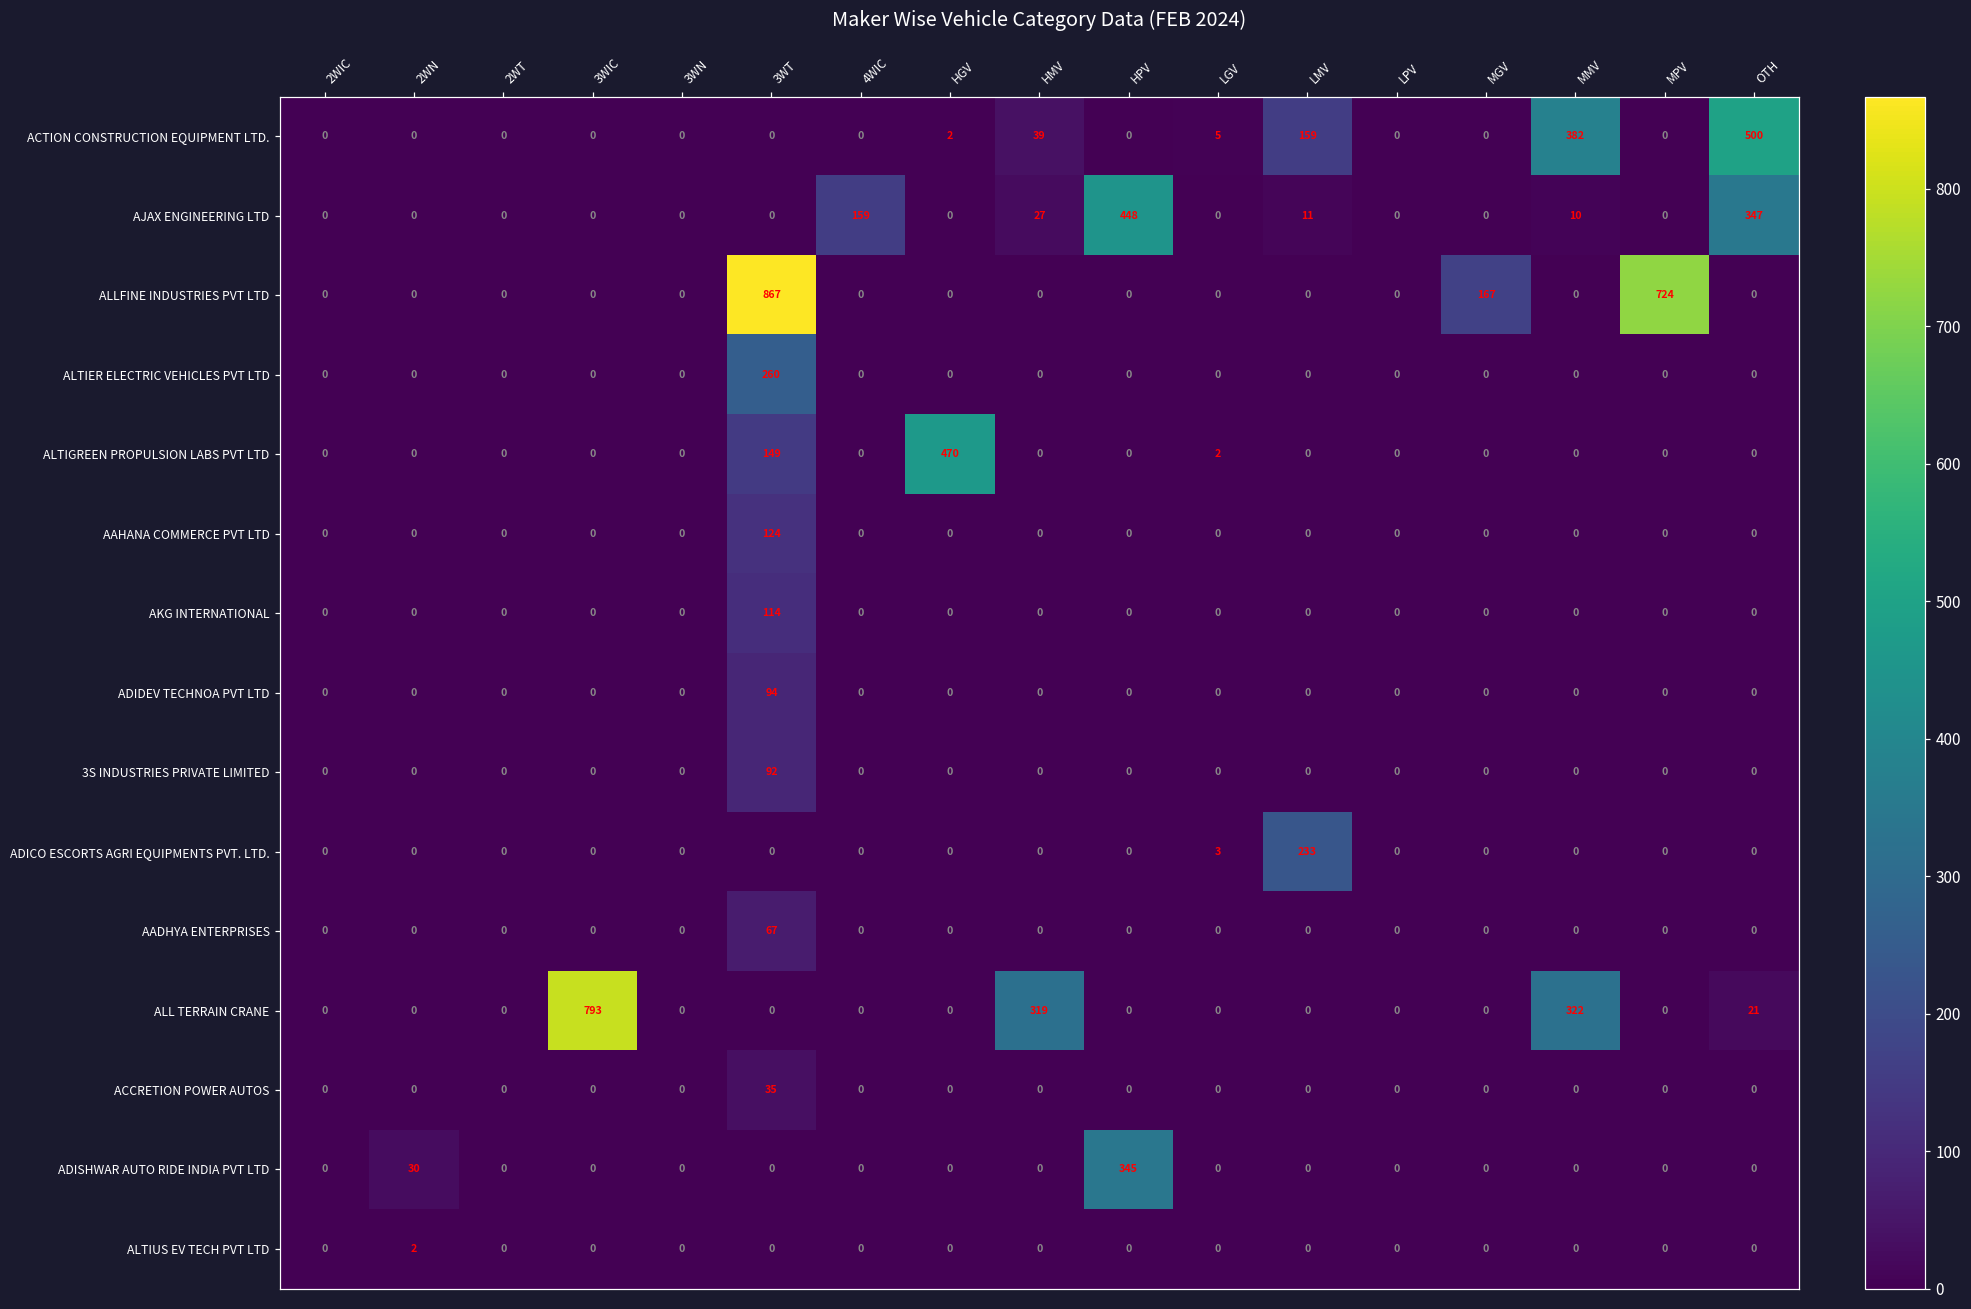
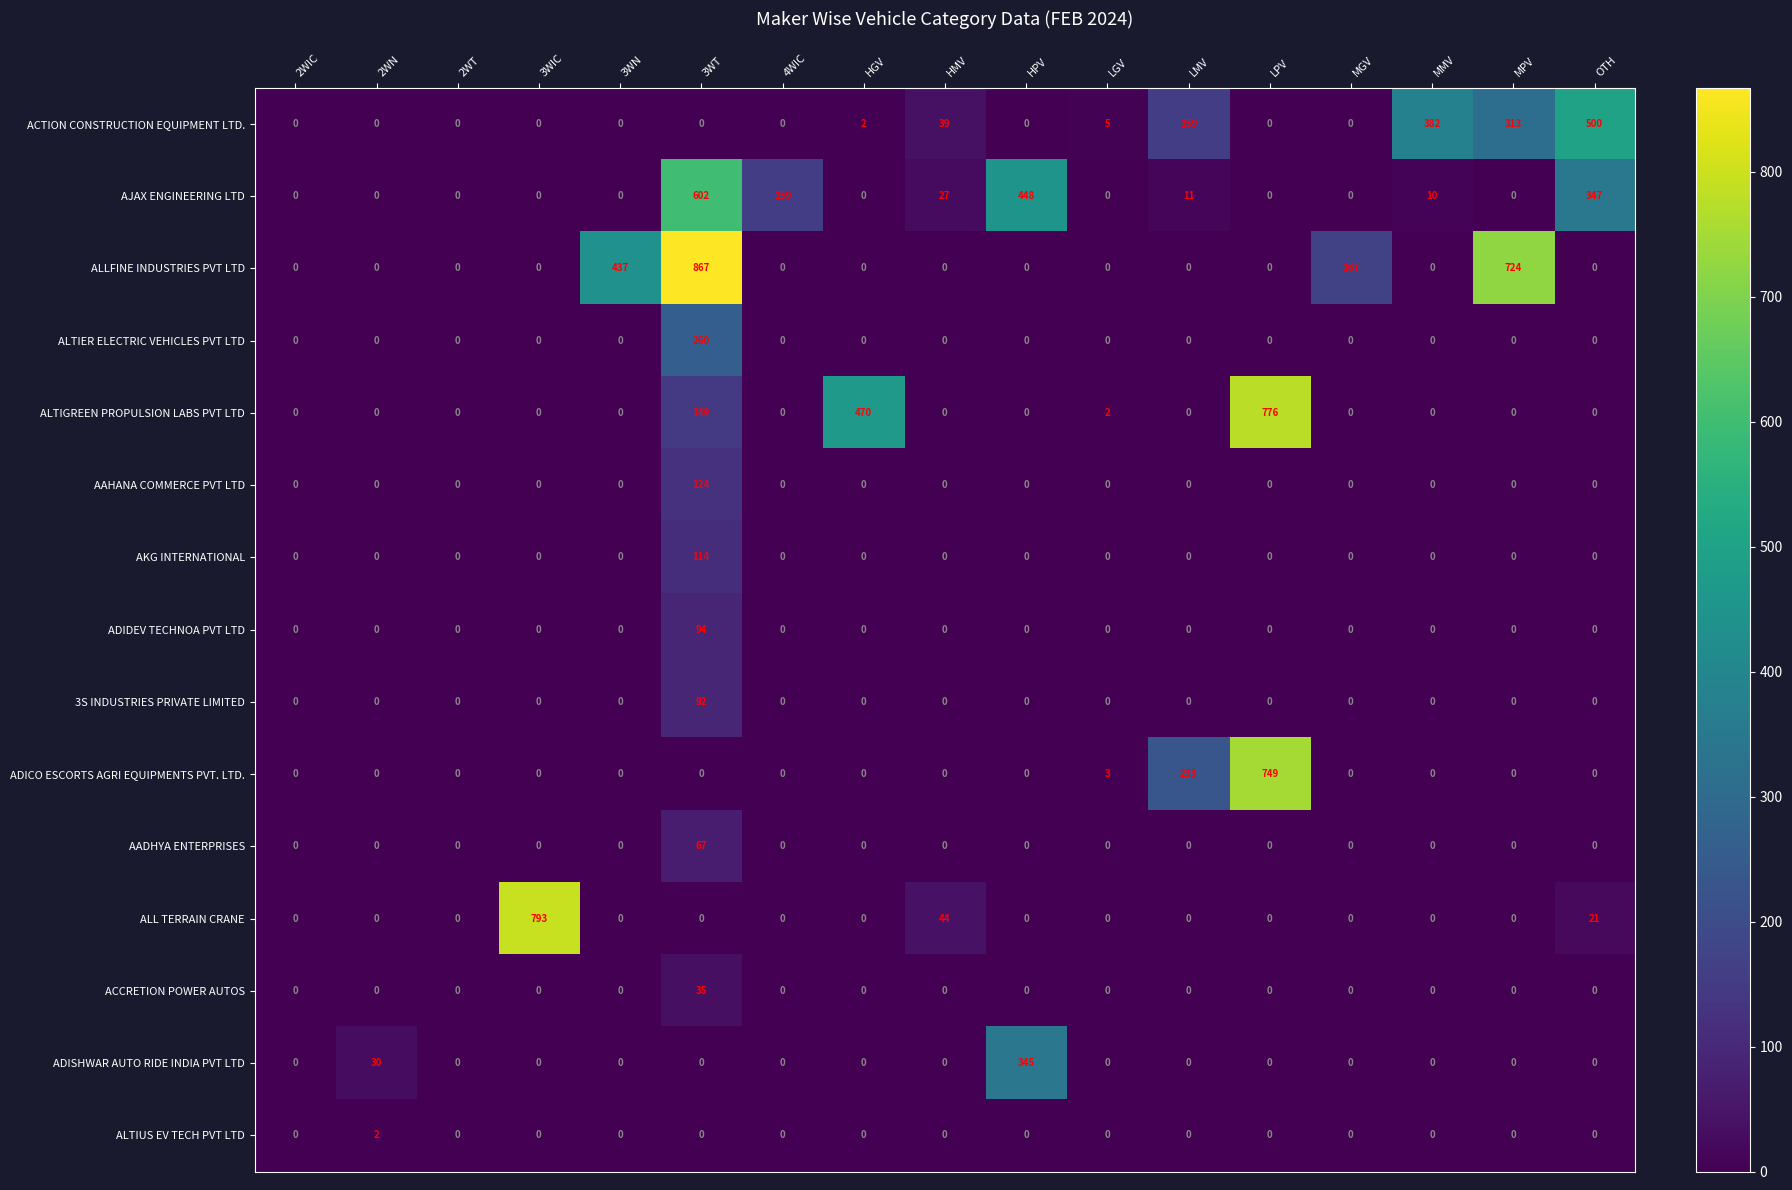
ACTION CONSTRUCTION EQUIPMENT LTD., MPV: 0 -> 313
AJAX ENGINEERING LTD, 3WT: 0 -> 602
ALLFINE INDUSTRIES PVT LTD, 3WN: 0 -> 437
ALTIGREEN PROPULSION LABS PVT LTD, LPV: 0 -> 776
ADICO ESCORTS AGRI EQUIPMENTS PVT. LTD., LPV: 0 -> 749
ALL TERRAIN CRANE, HMV: 319 -> 44
ALL TERRAIN CRANE, MMV: 322 -> 0
